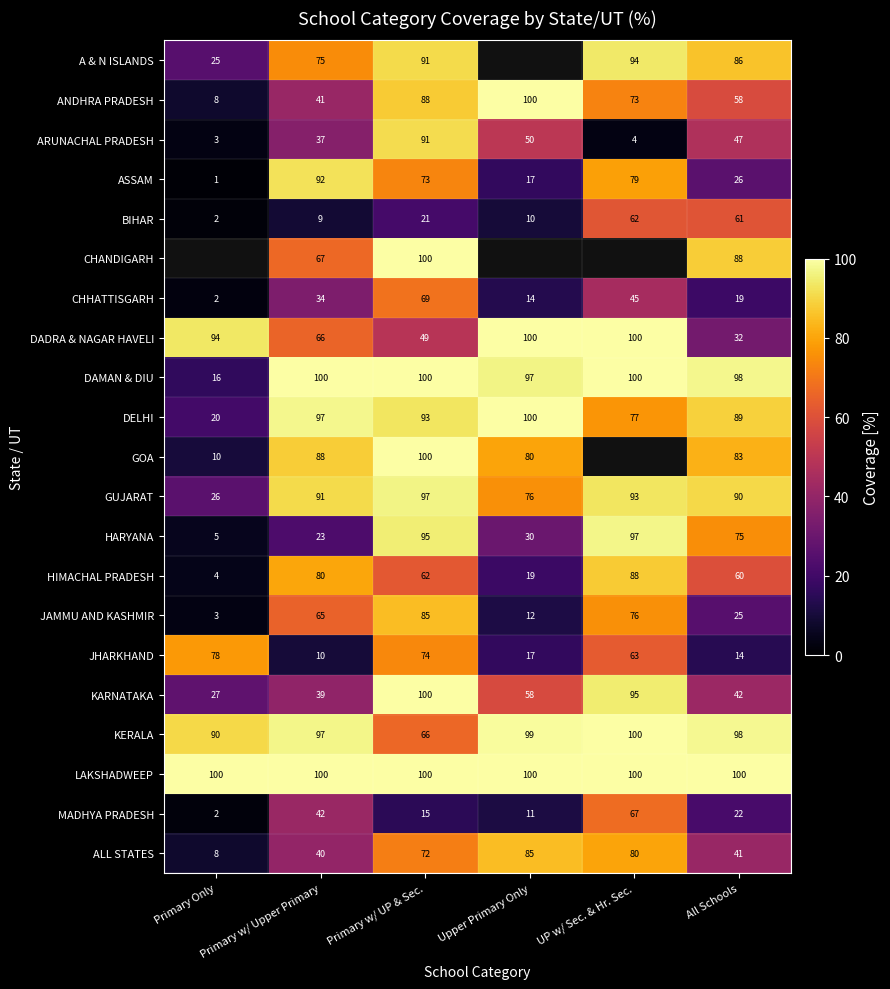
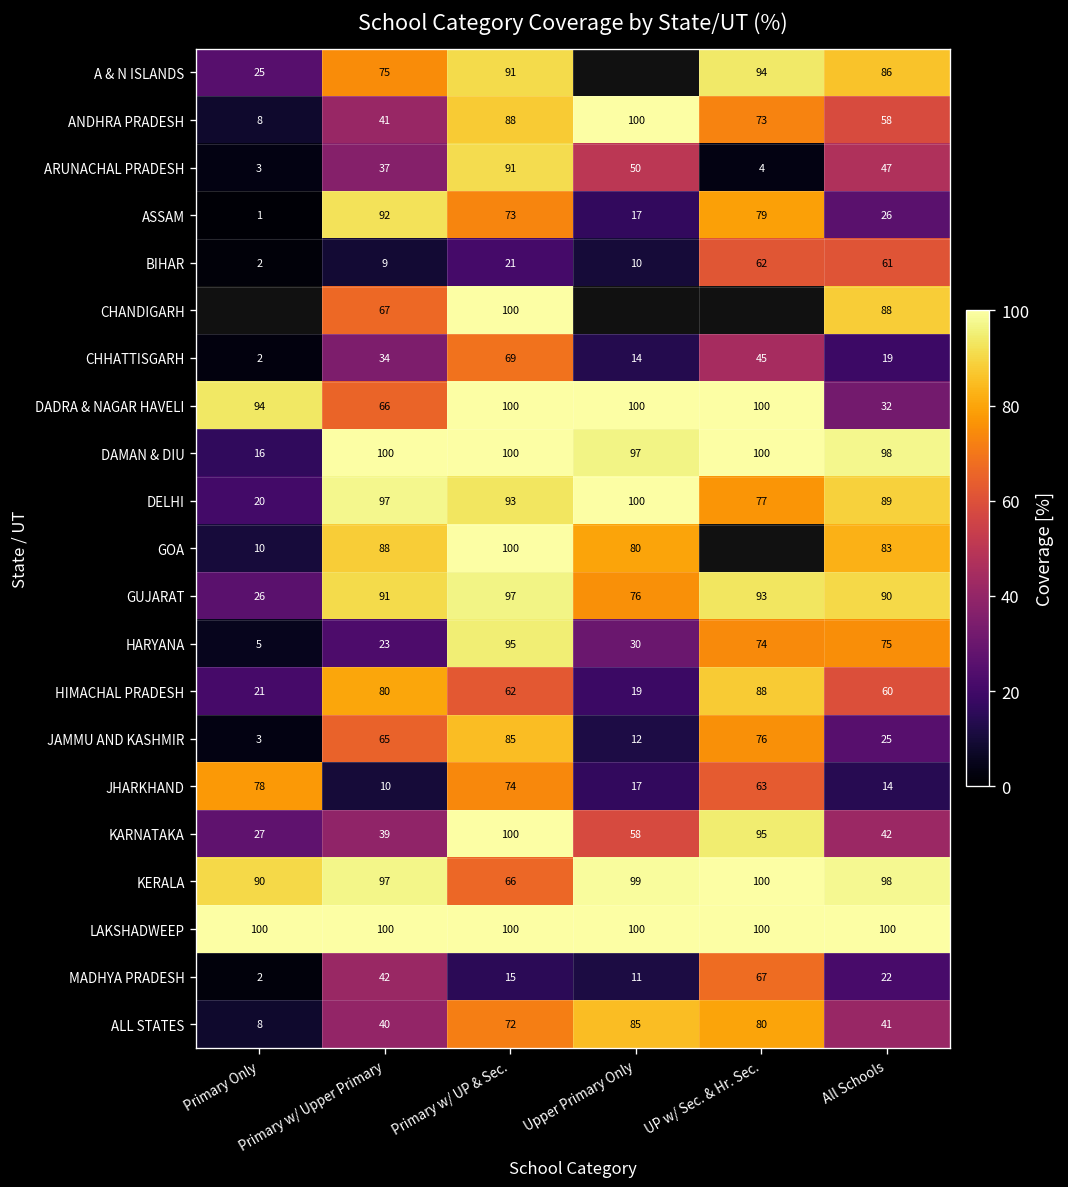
DADRA & NAGAR HAVELI, Primary w/ UP & Sec.: 49 -> 100
HARYANA, UP w/ Sec. & Hr. Sec.: 97 -> 74
HIMACHAL PRADESH, Primary Only: 4 -> 21
